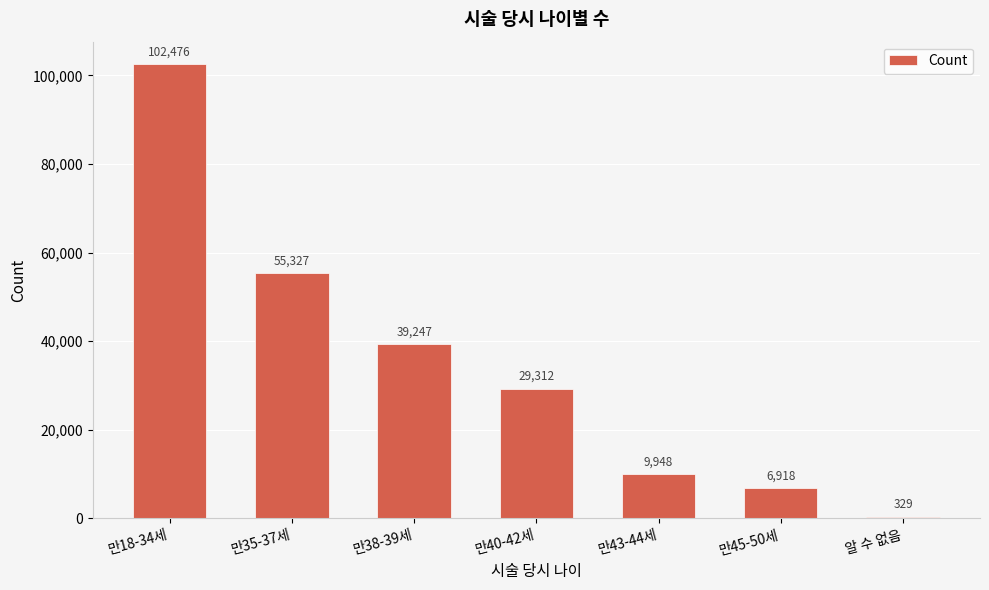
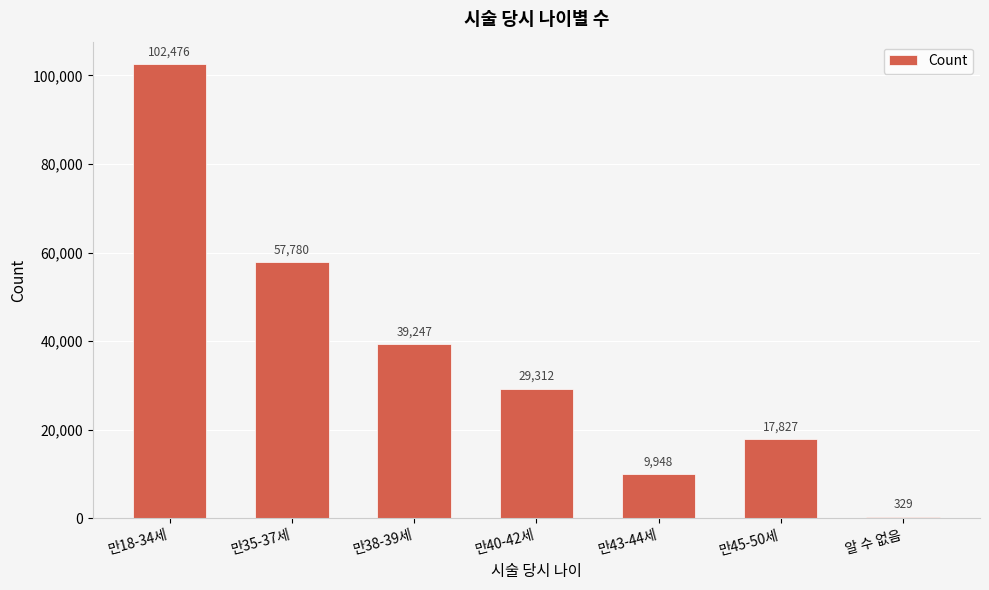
만35-37세: 55,327 -> 57,780
만45-50세: 6,918 -> 17,827
